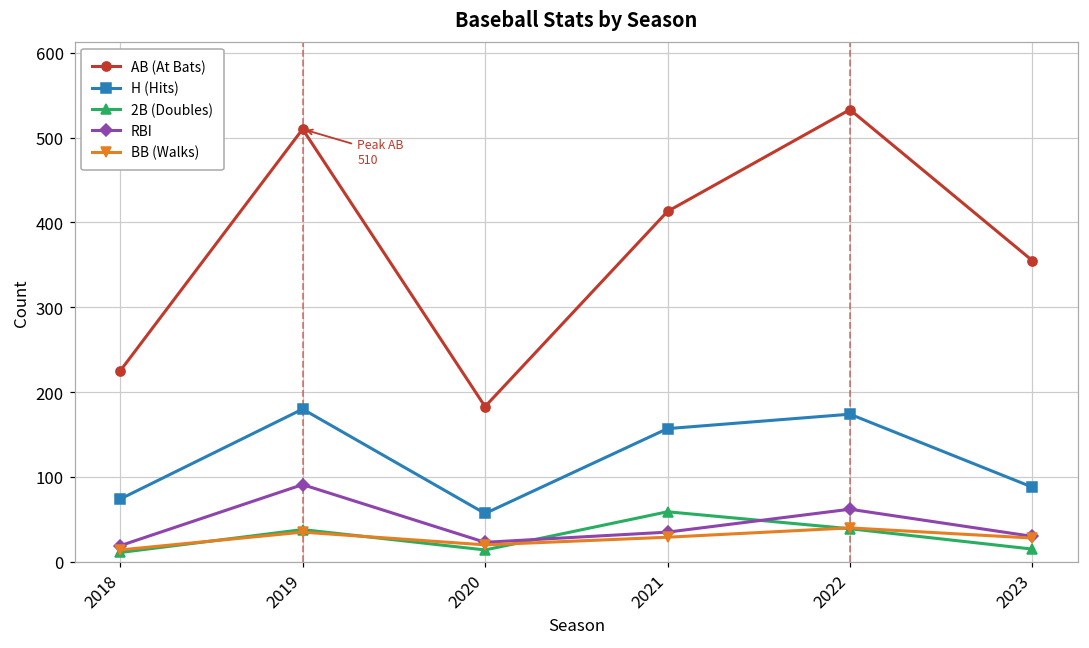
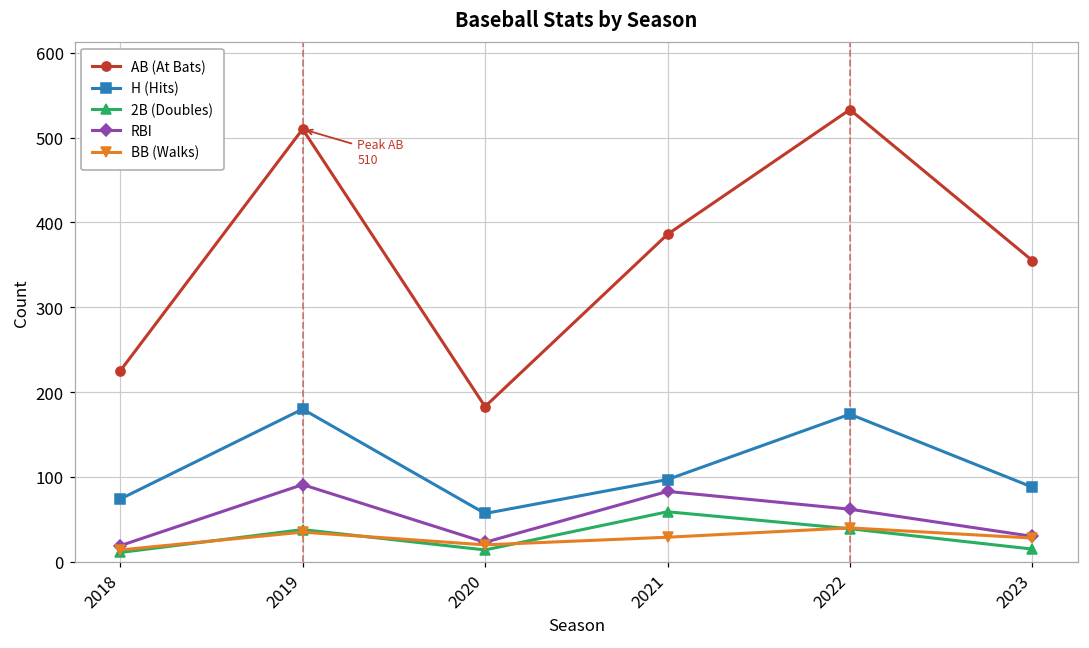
AB (At Bats), 2021: 410 -> 390
H (Hits), 2021: 160 -> 100
RBI, 2021: 40 -> 80
